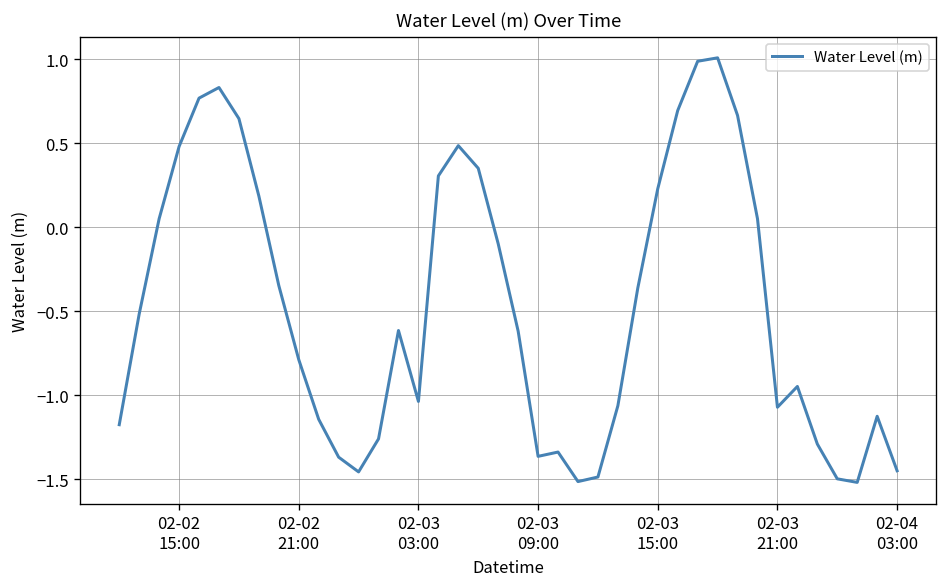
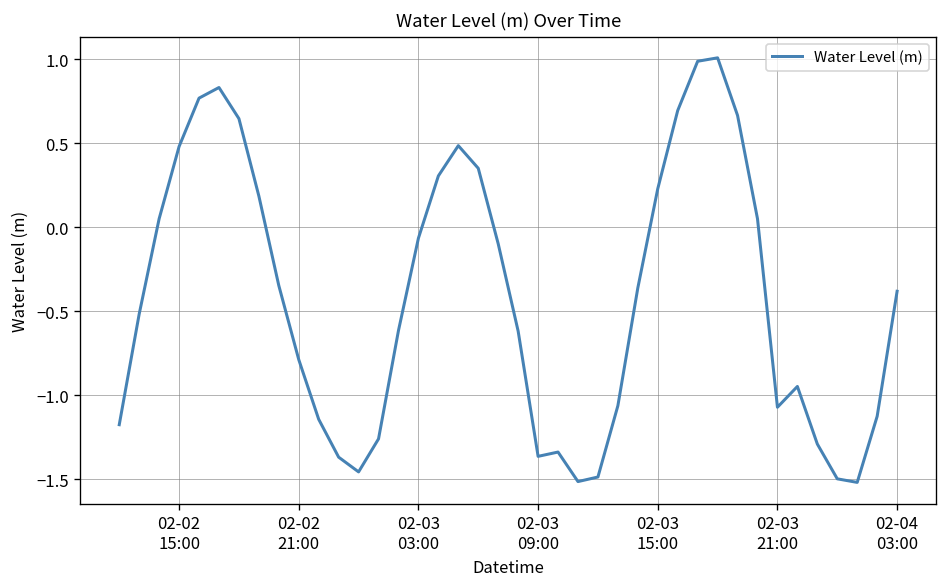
02-03 03:00: -1.04 -> -0.06
02-04 03:00: -1.45 -> -0.38
